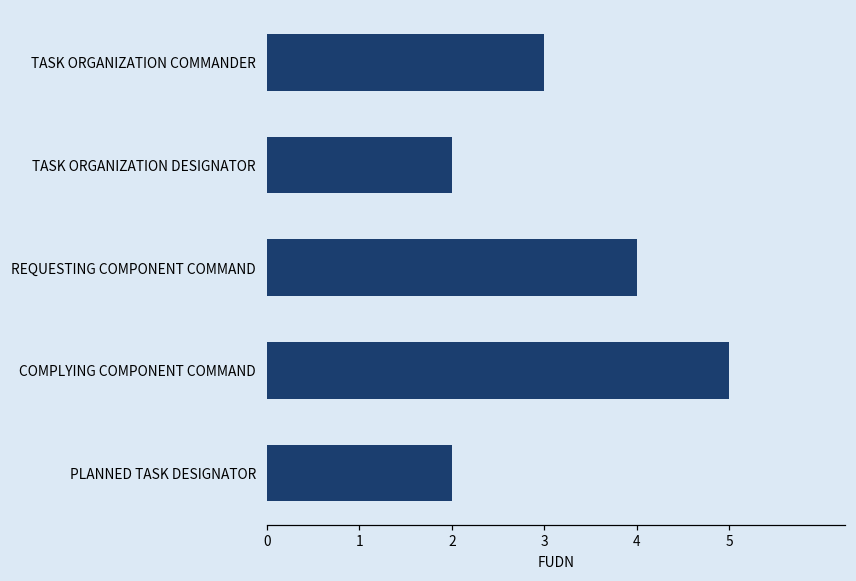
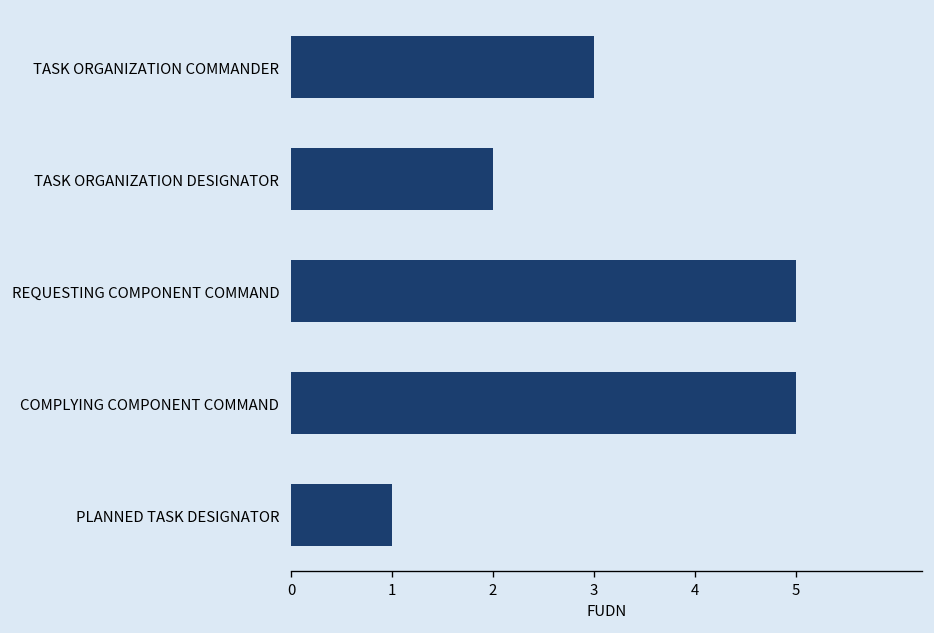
REQUESTING COMPONENT COMMAND: 4 -> 5
PLANNED TASK DESIGNATOR: 2 -> 1
